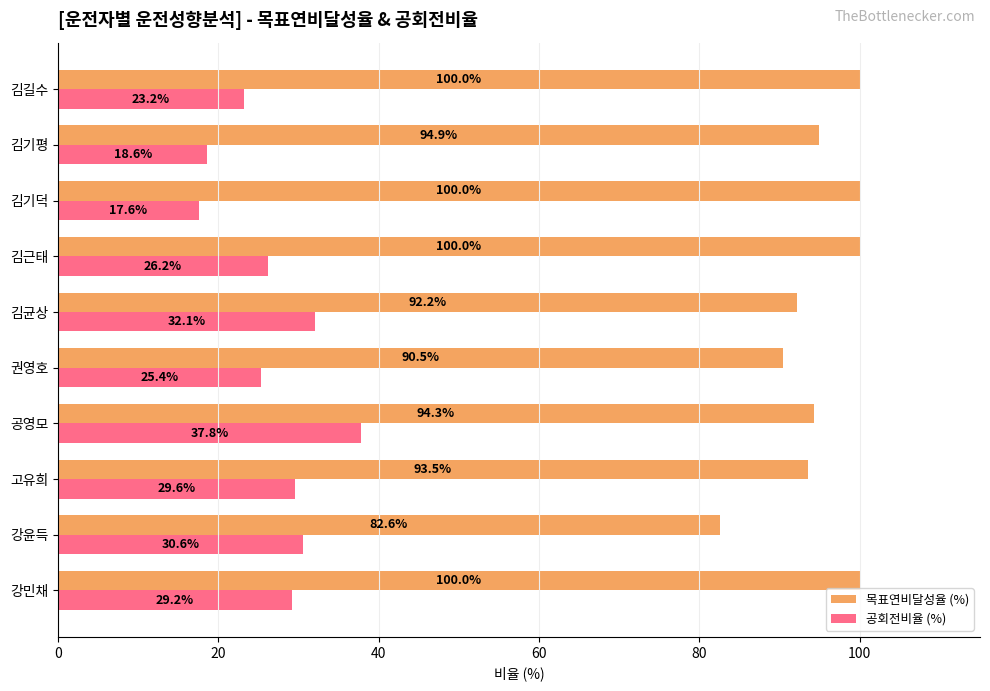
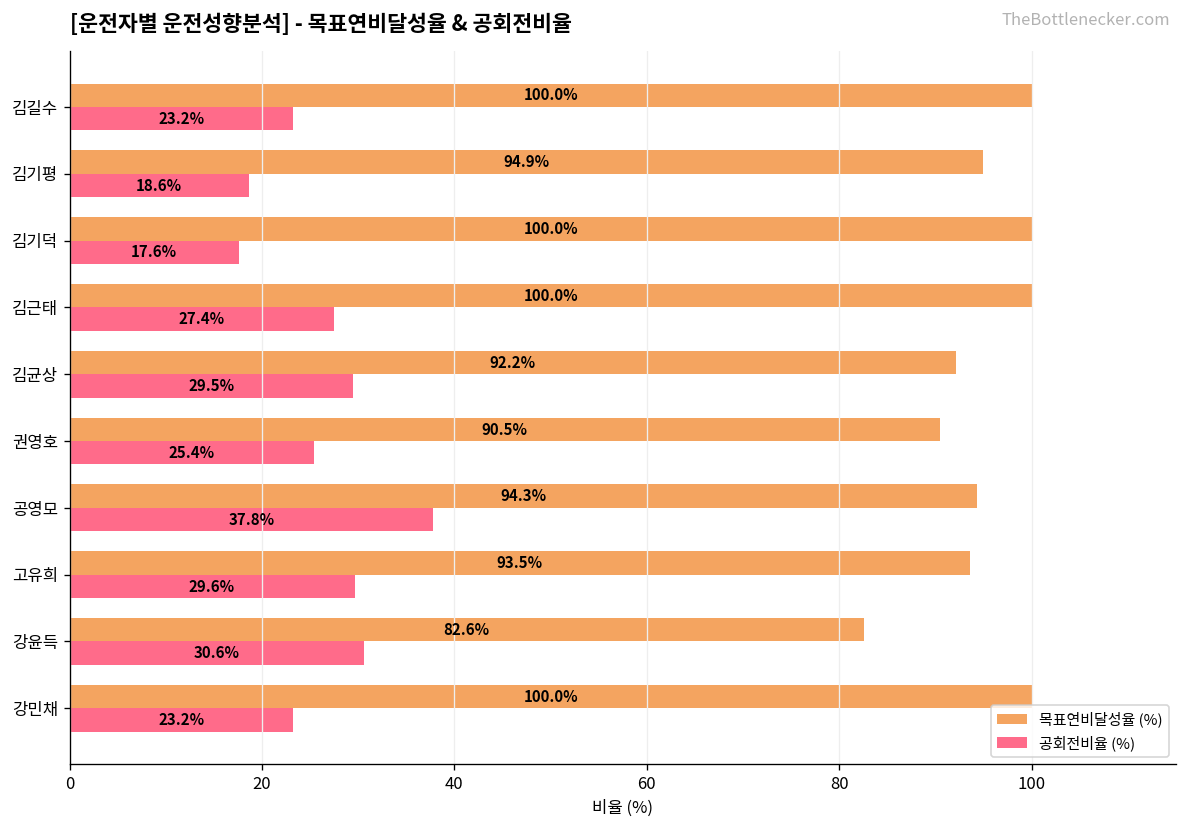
공회전비율 (%), 김근태: 26.2% -> 27.4%
공회전비율 (%), 김균상: 32.1% -> 29.5%
공회전비율 (%), 강민채: 29.2% -> 23.2%
